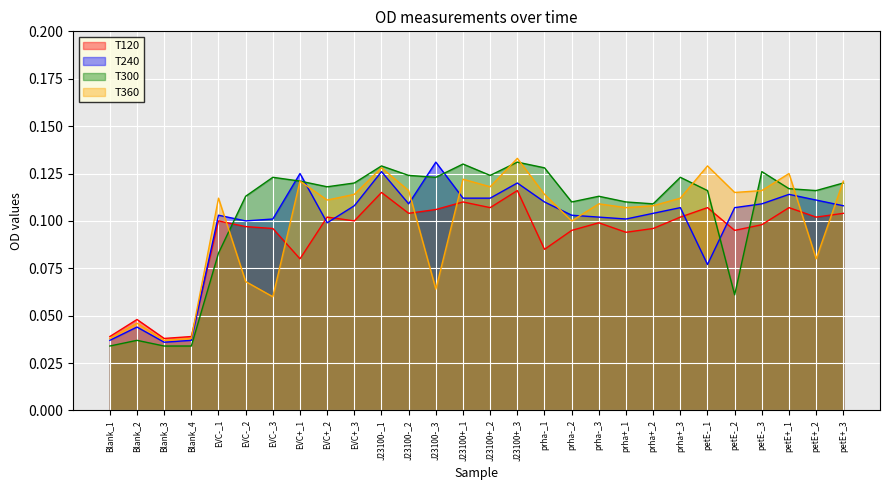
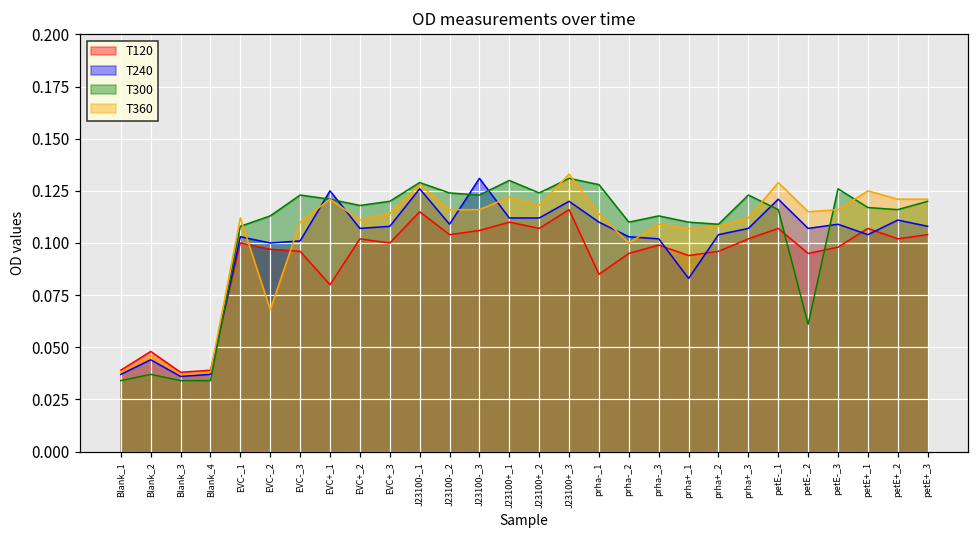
T300, EVC-_1: 0.083 -> 0.108
T360, EVC-_3: 0.06 -> 0.11
T240, EVC+_2: 0.099 -> 0.107
T360, J23100-_3: 0.064 -> 0.116
T240, prha+_1: 0.101 -> 0.083
T240, petE-_1: 0.077 -> 0.121
T240, petE+_1: 0.114 -> 0.104
T360, petE+_2: 0.080 -> 0.121
